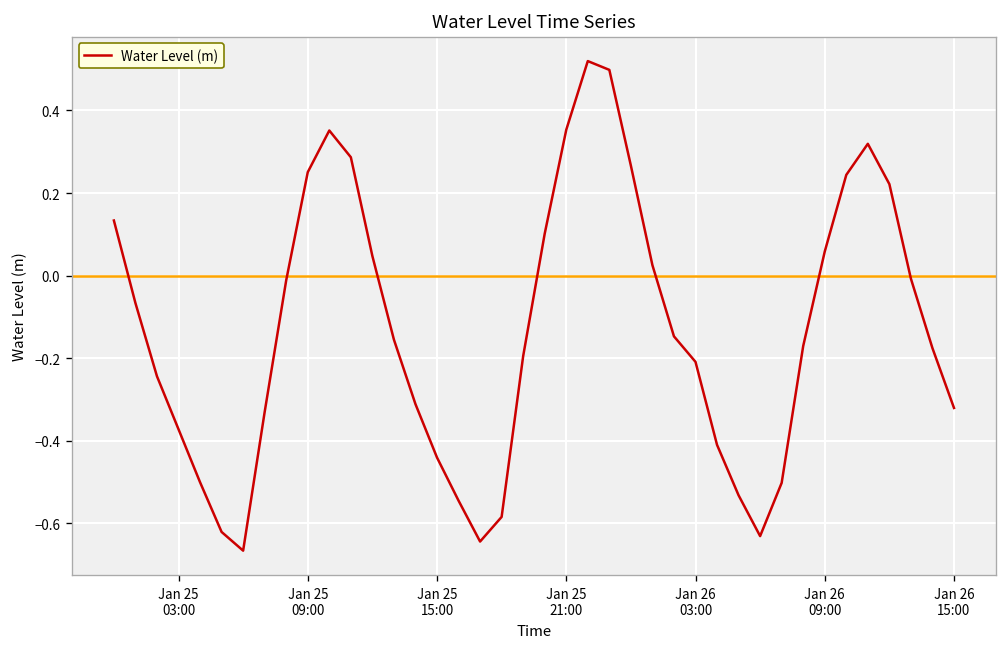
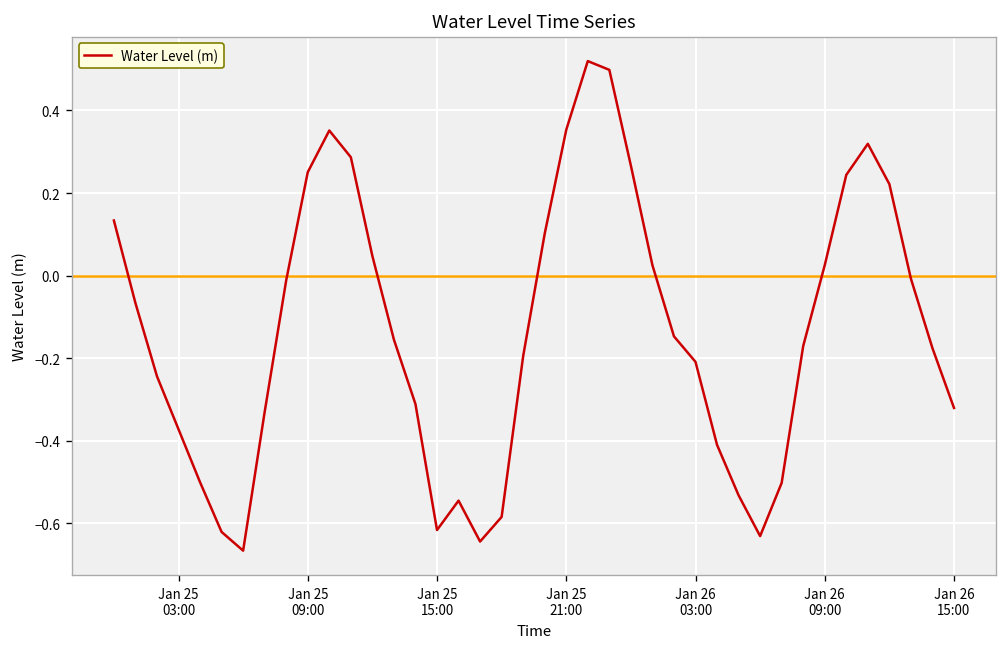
Jan 25 15:00: -0.44 -> -0.62
Jan 26 09:00: 0.06 -> 0.03
